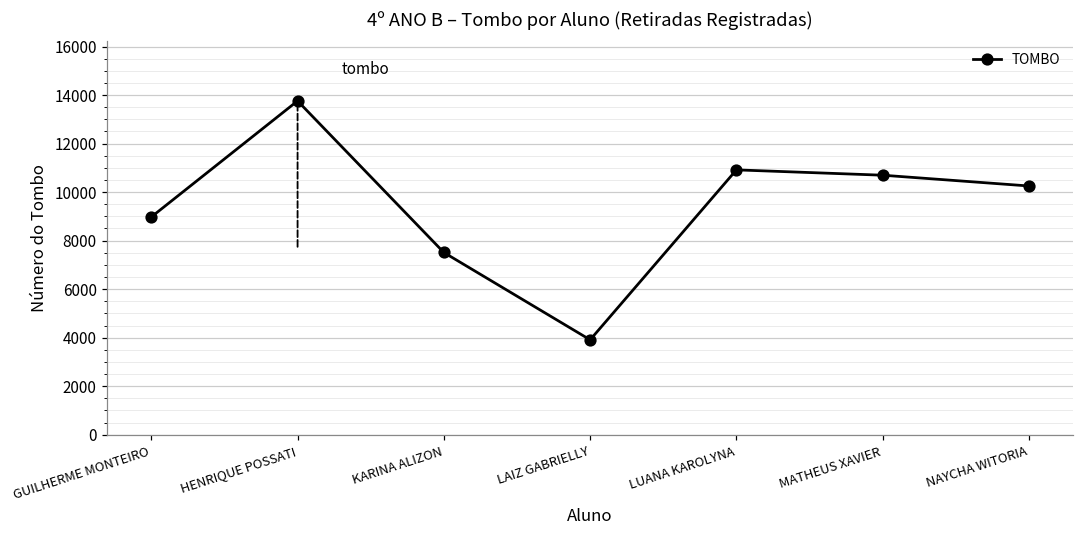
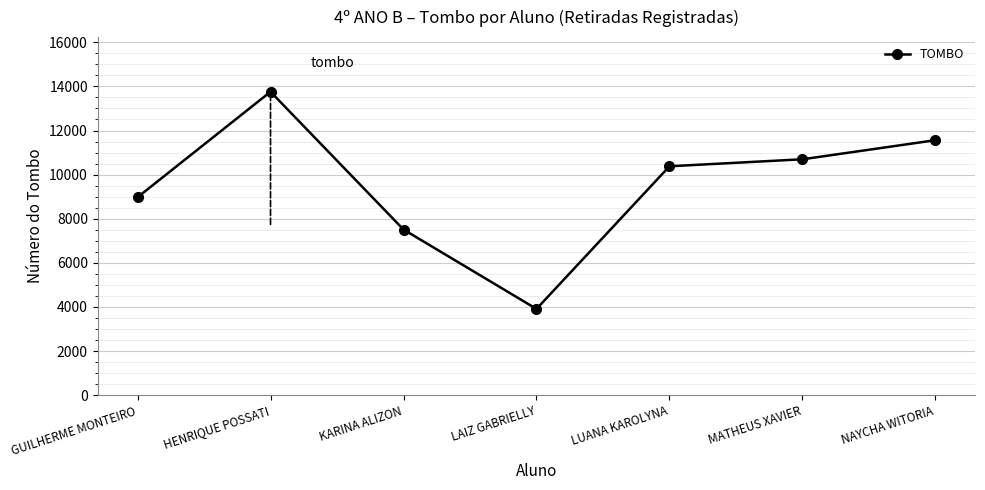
LUANA KAROLYNA: 10900 -> 10400
NAYCHA WITORIA: 10300 -> 11600
